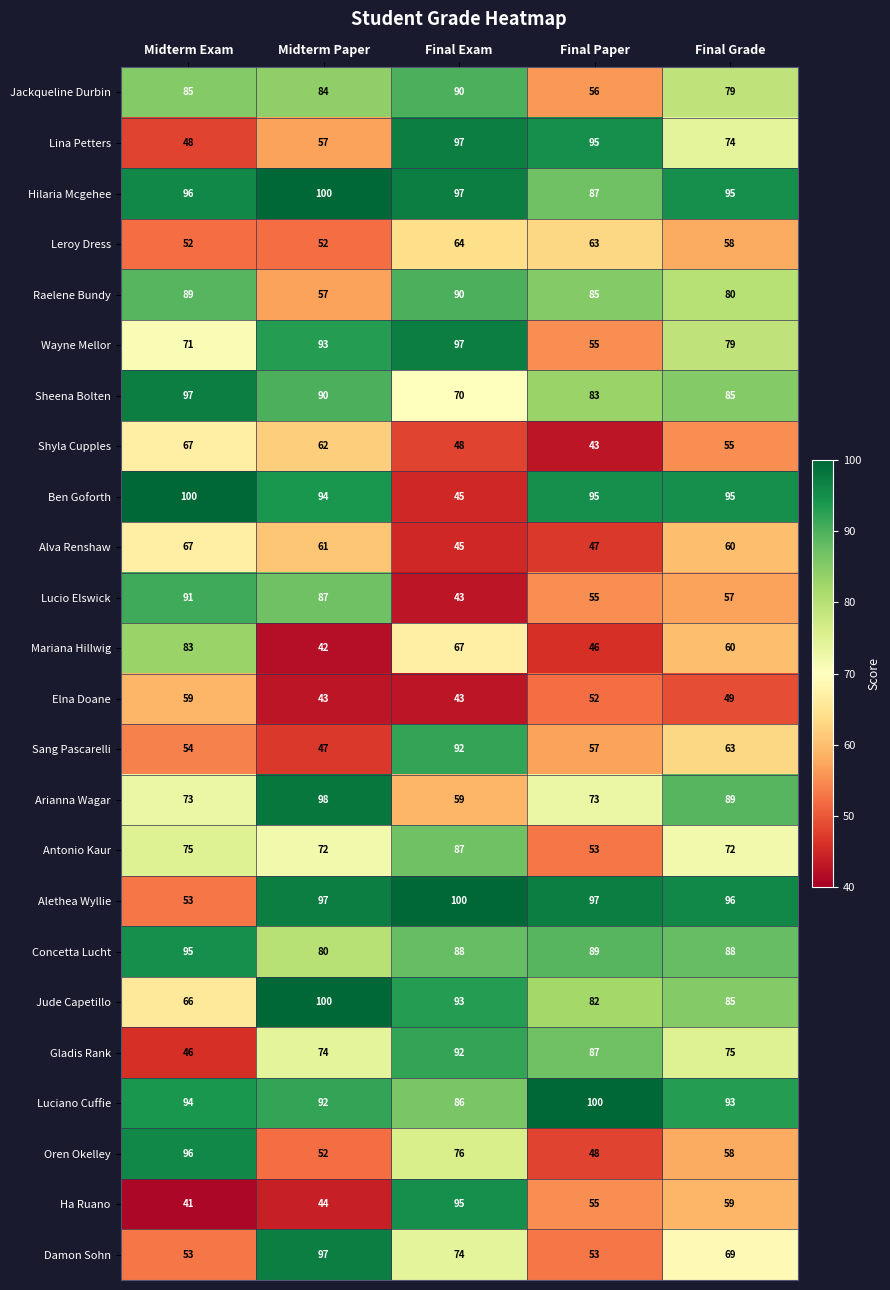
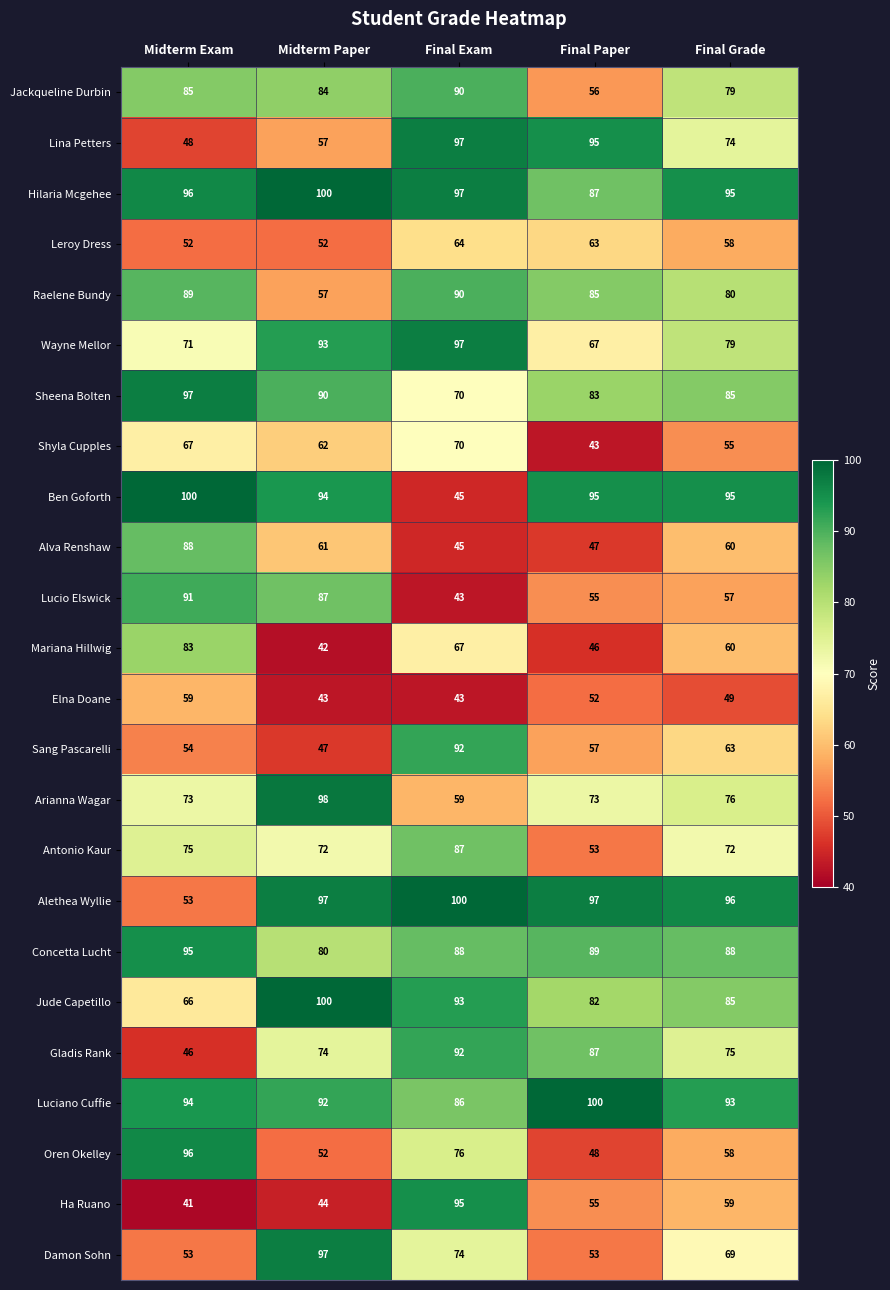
Wayne Mellor, Final Paper: 55 -> 67
Shyla Cupples, Final Exam: 48 -> 70
Alva Renshaw, Midterm Exam: 67 -> 88
Arianna Wagar, Final Grade: 89 -> 76
